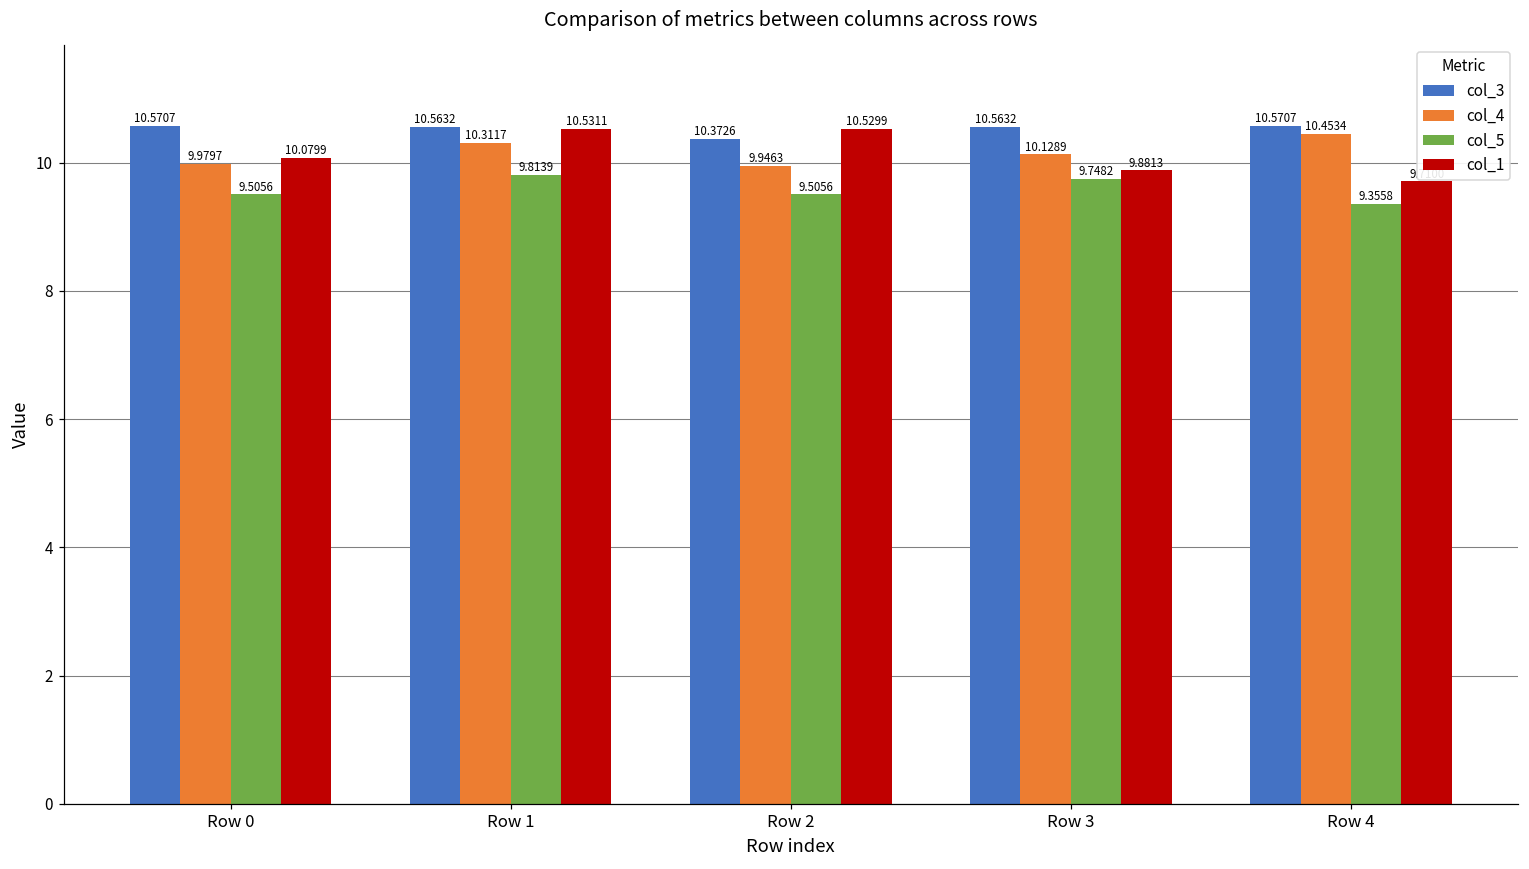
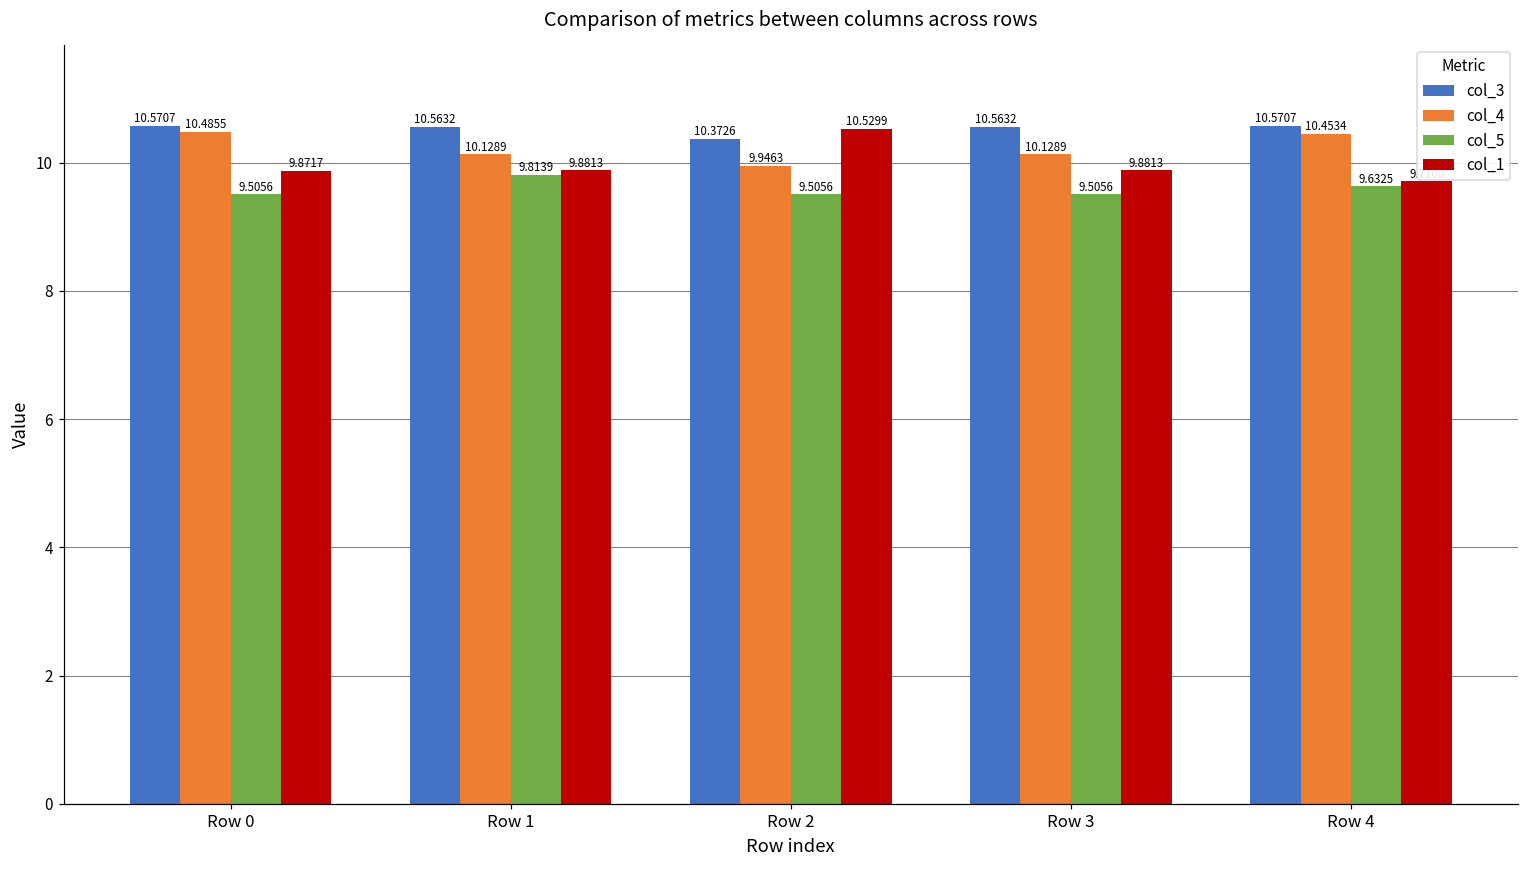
col_4, Row 0: 9.9797 -> 10.4855
col_1, Row 0: 10.0799 -> 9.8717
col_4, Row 1: 10.3117 -> 10.1289
col_1, Row 1: 10.5311 -> 9.8813
col_5, Row 3: 9.7482 -> 9.5056
col_5, Row 4: 9.3558 -> 9.6325
